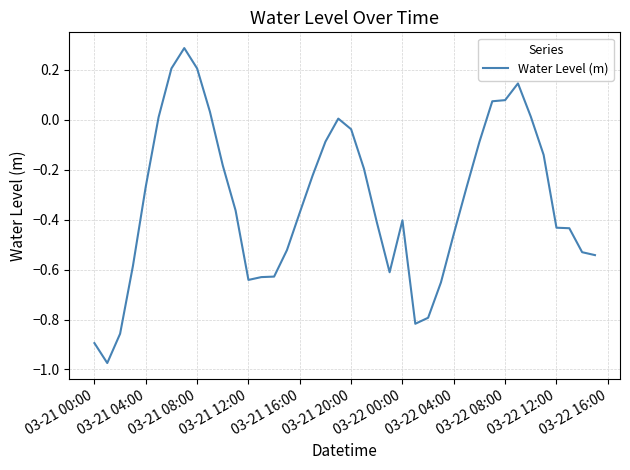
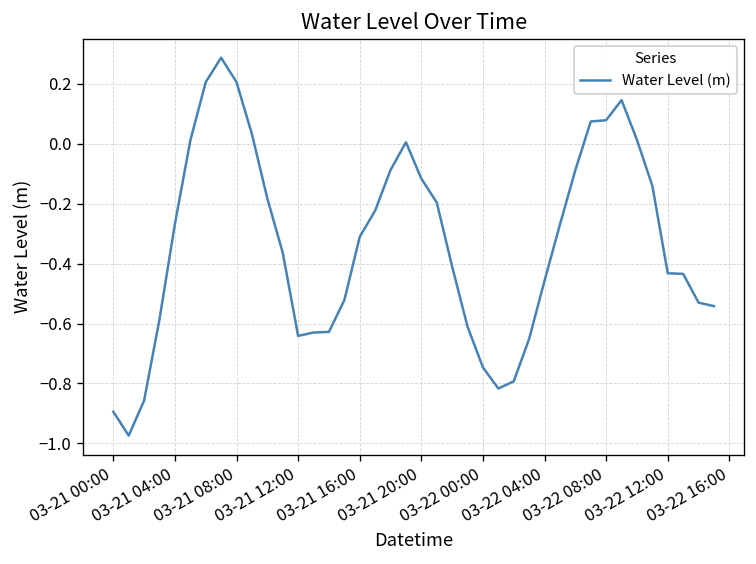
03-21 16:00: -0.37 -> -0.31
03-21 20:00: -0.04 -> -0.12
03-22 00:00: -0.40 -> -0.75
